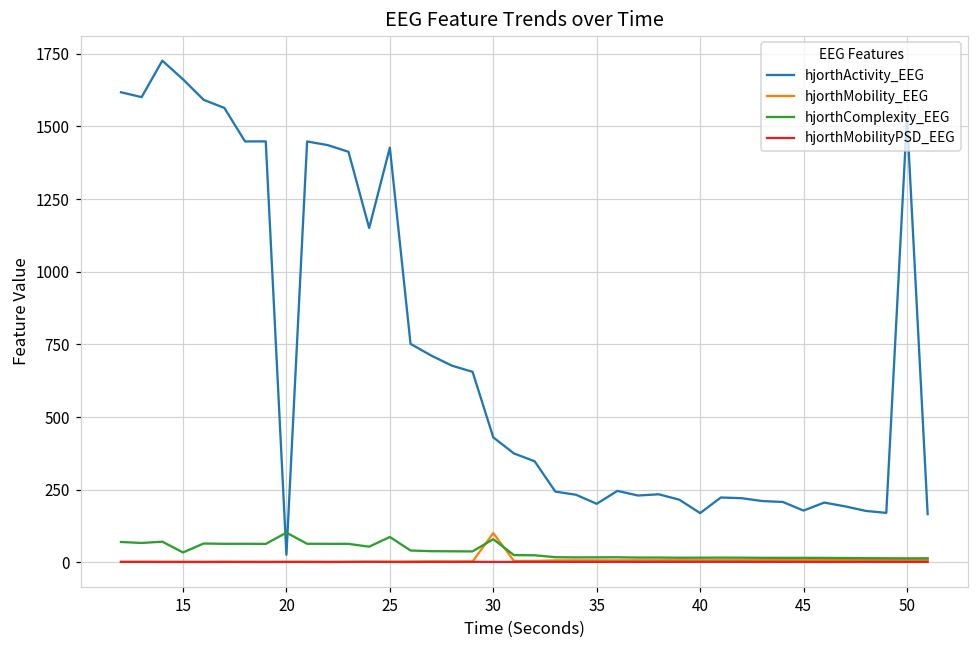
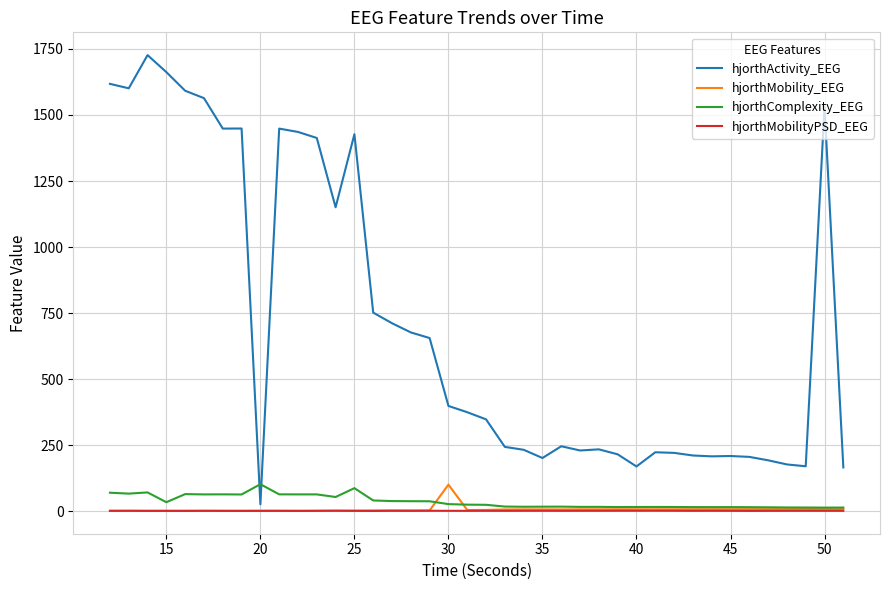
hjorthActivity_EEG, 30: 430 -> 400
hjorthComplexity_EEG, 30: 80 -> 30
hjorthActivity_EEG, 45: 180 -> 210
